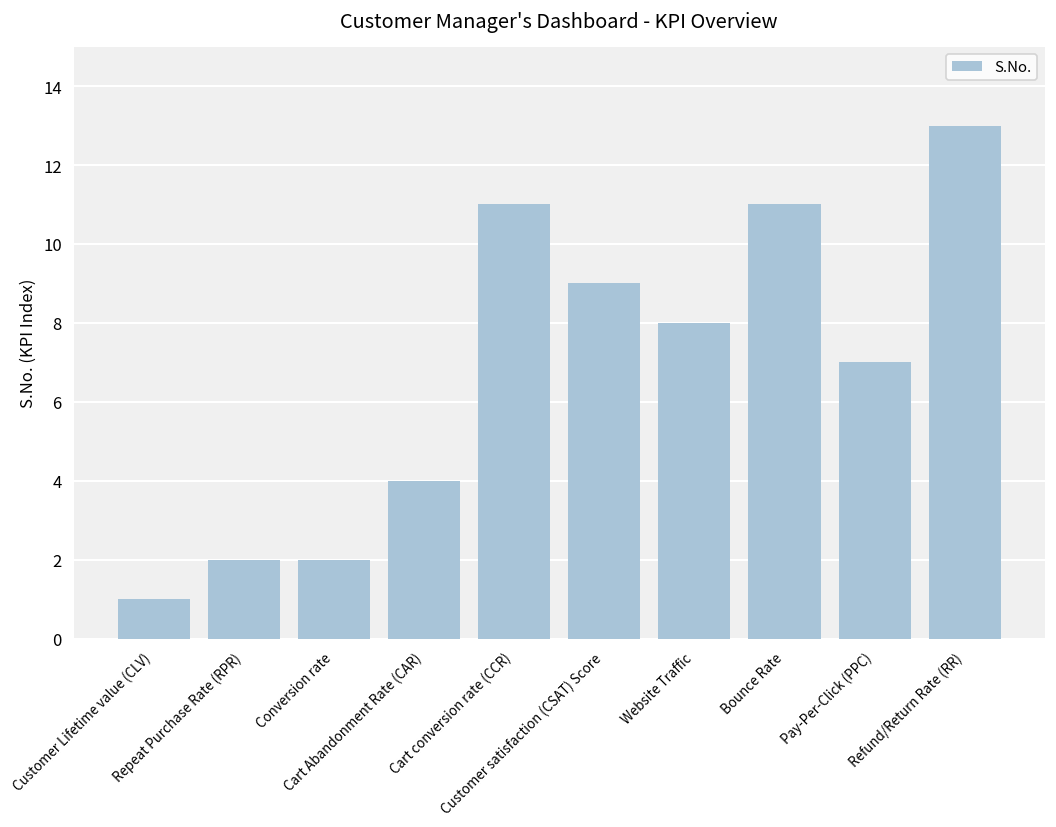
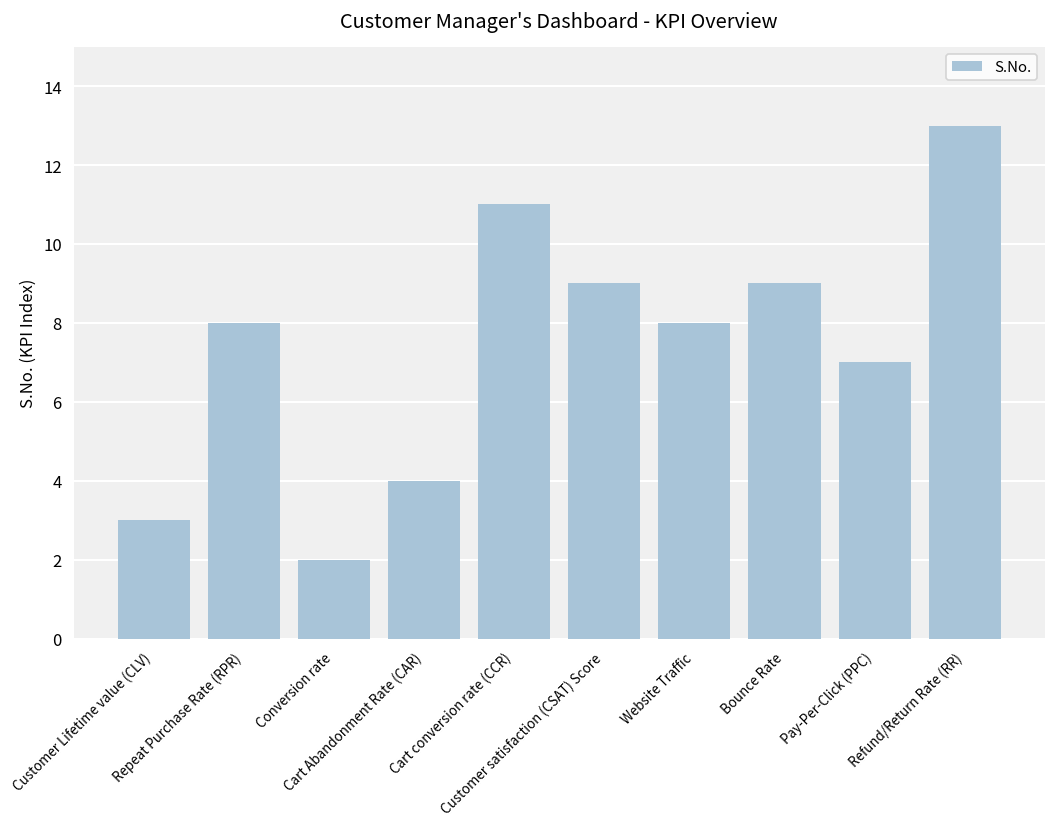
Customer Lifetime value (CLV): 1 -> 3
Repeat Purchase Rate (RPR): 2 -> 8
Bounce Rate: 11 -> 9
